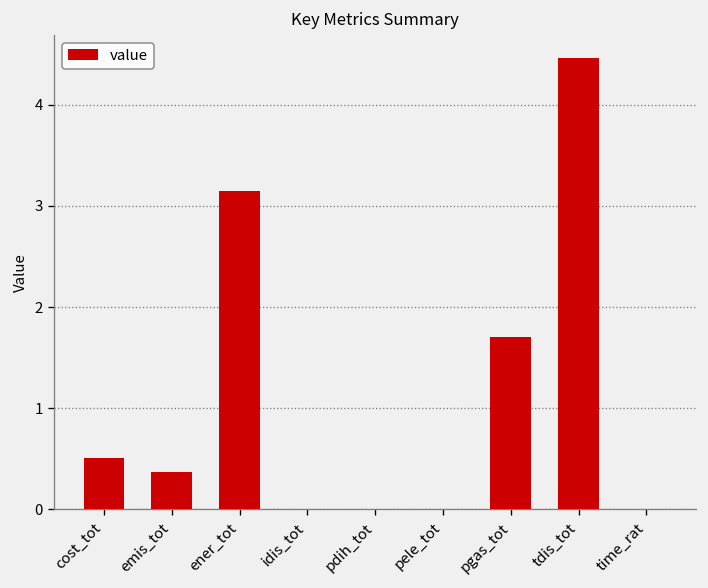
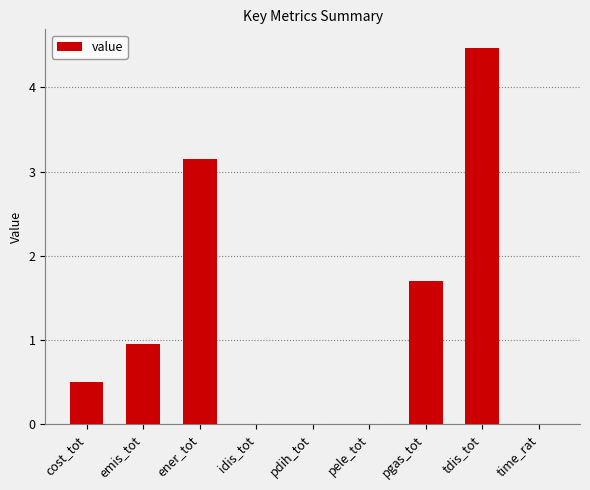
emis_tot: 0.4 -> 1.0
